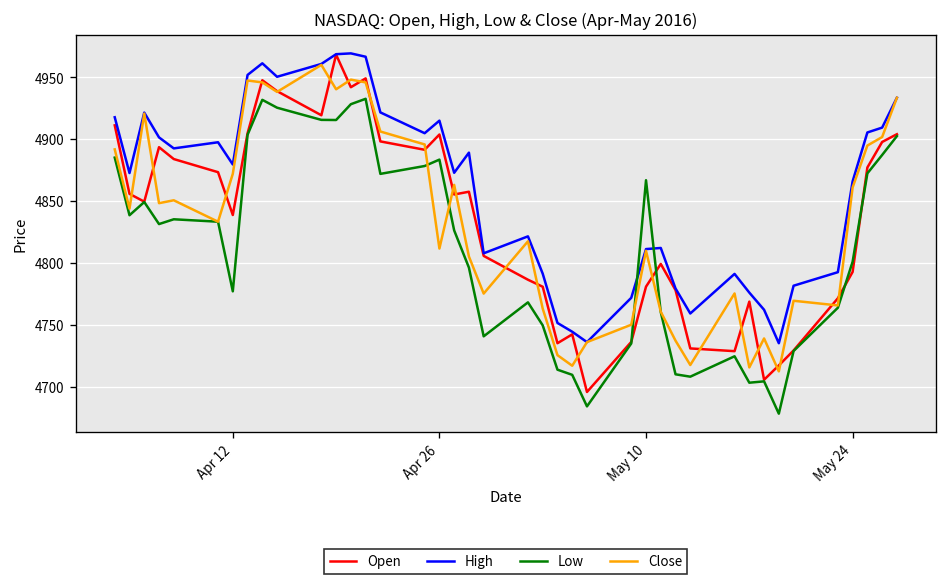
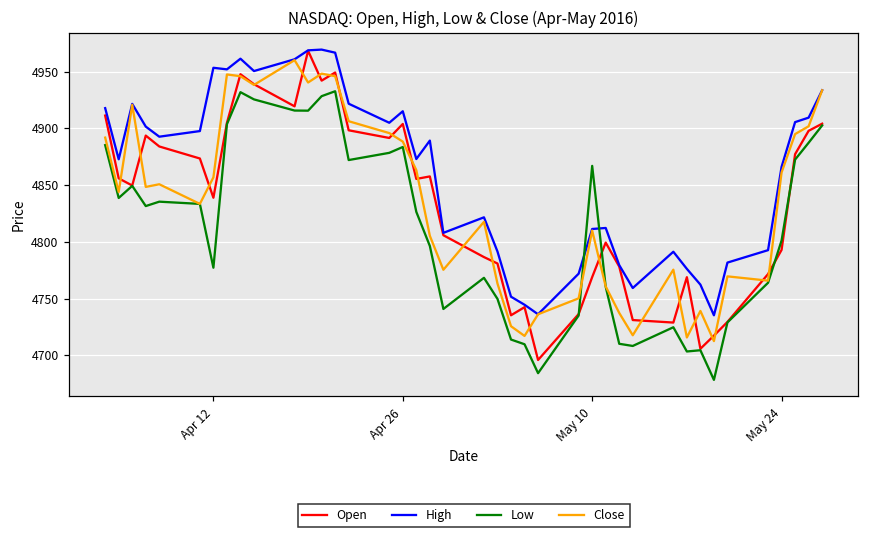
High, Apr 12: 4880 -> 4953
Close, Apr 12: 4872 -> 4857
Close, Apr 26: 4812 -> 4888
Open, May 10: 4781 -> 4769
